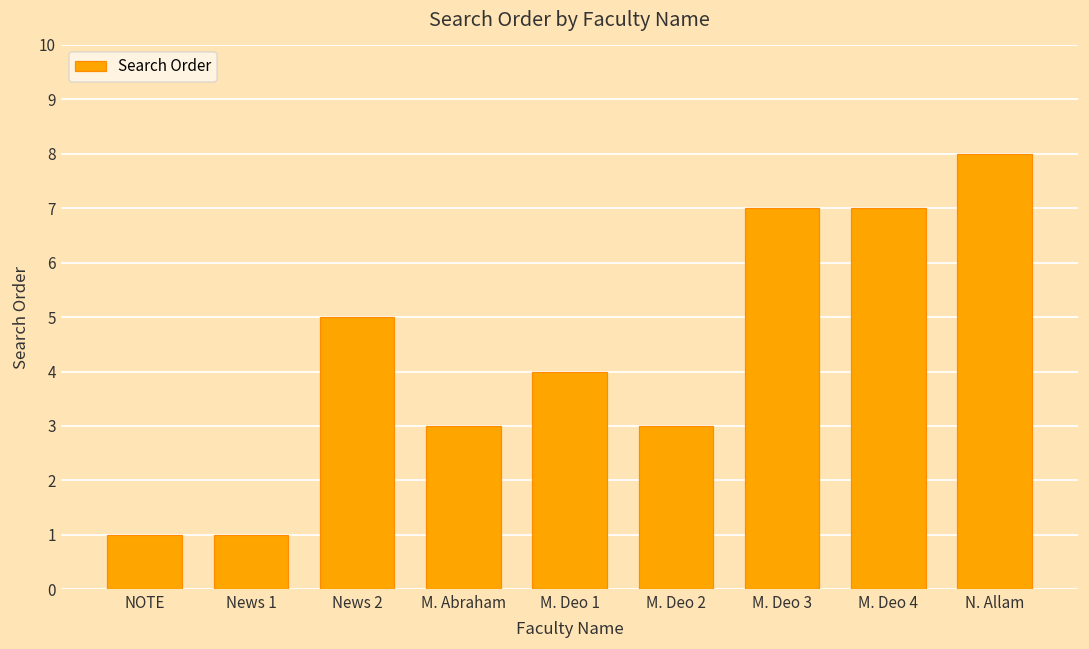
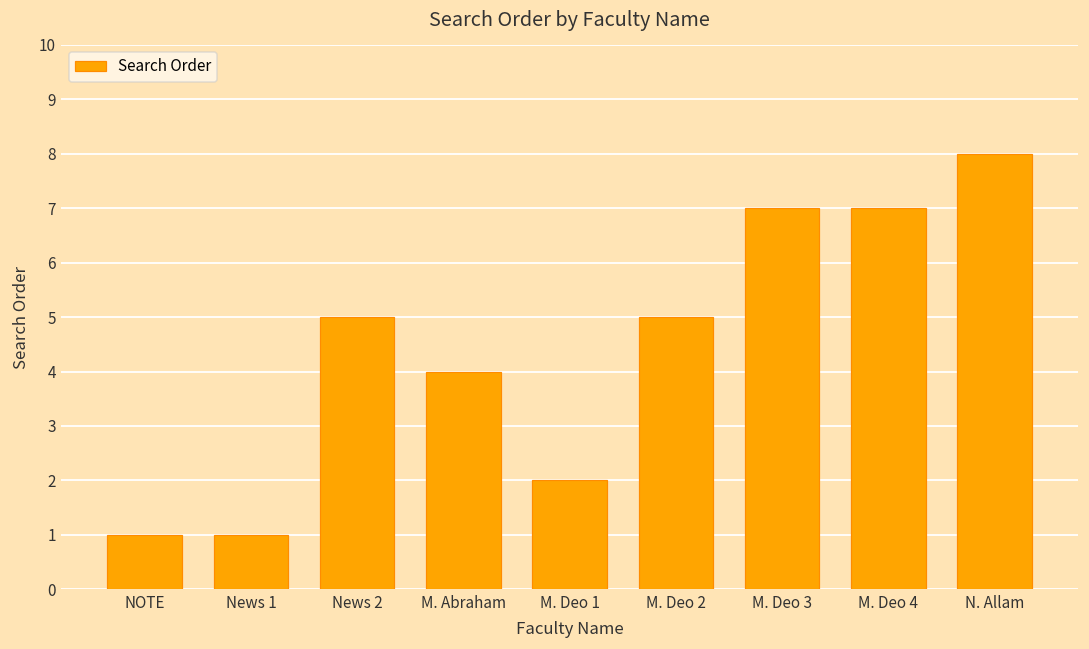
M. Abraham: 3 -> 4
M. Deo 1: 4 -> 2
M. Deo 2: 3 -> 5
